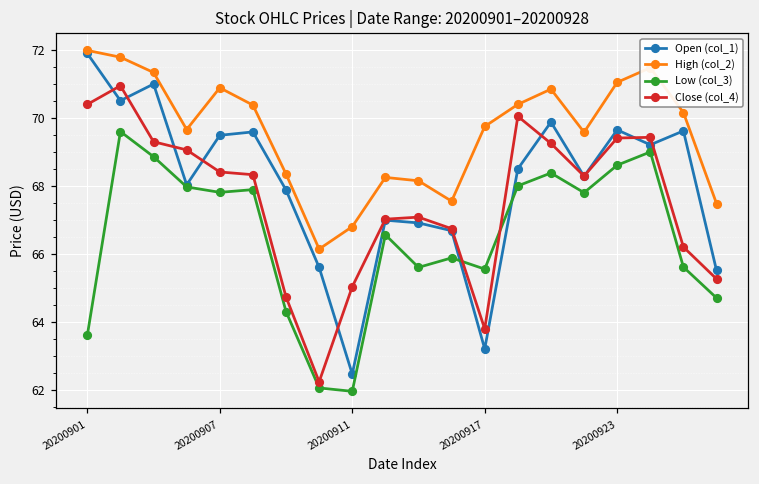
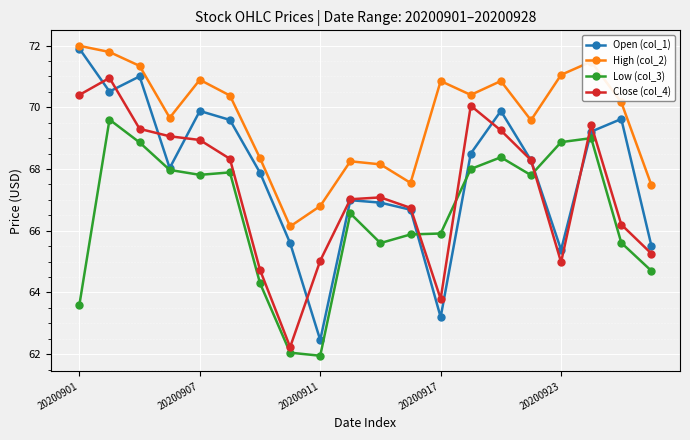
Open (col_1), 20200907: 69.5 -> 69.9
Close (col_4), 20200907: 68.4 -> 68.9
High (col_2), 20200917: 69.8 -> 70.9
Low (col_3), 20200917: 65.6 -> 65.9
Open (col_1), 20200923: 69.7 -> 65.4
Low (col_3), 20200923: 68.6 -> 68.9
Close (col_4), 20200923: 69.4 -> 65.0
